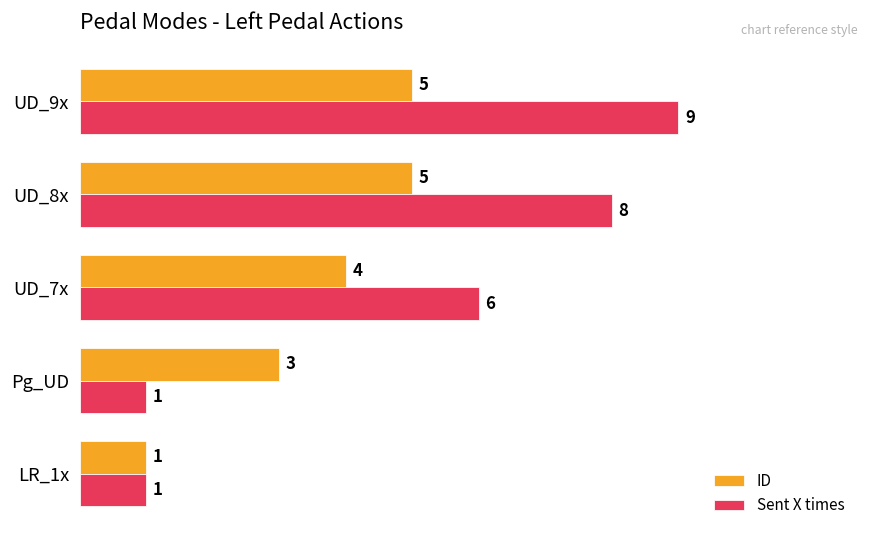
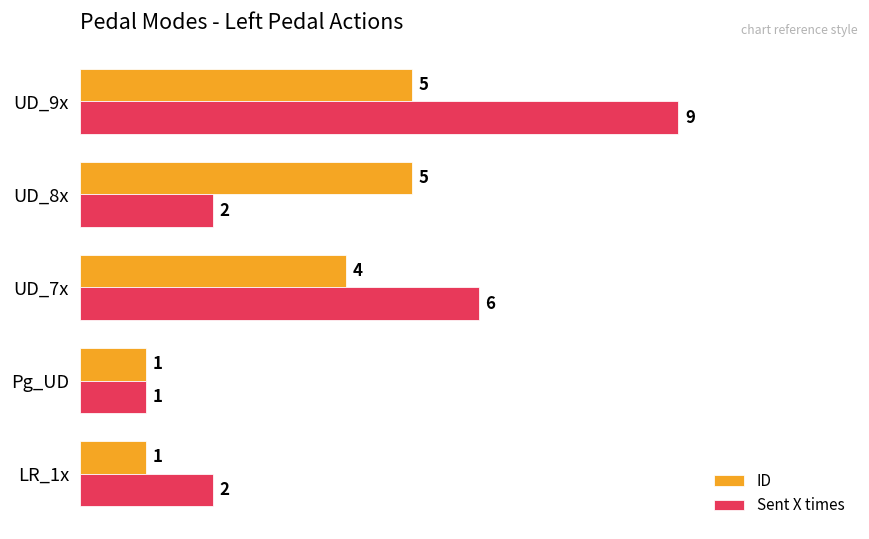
Sent X times, UD_8x: 8 -> 2
ID, Pg_UD: 3 -> 1
Sent X times, LR_1x: 1 -> 2
